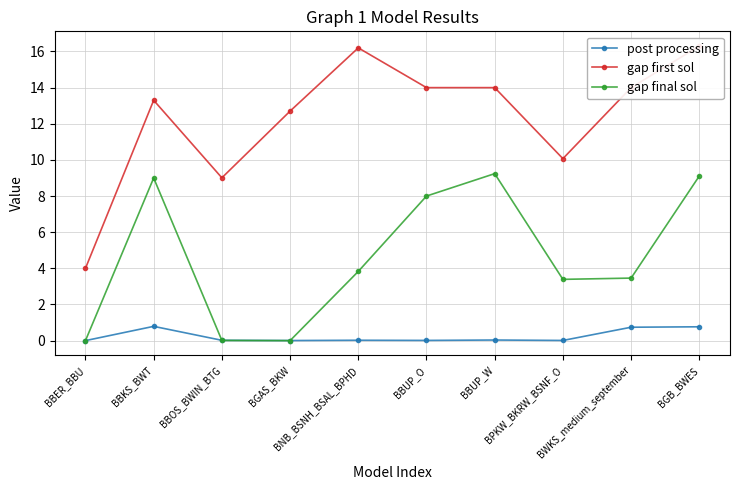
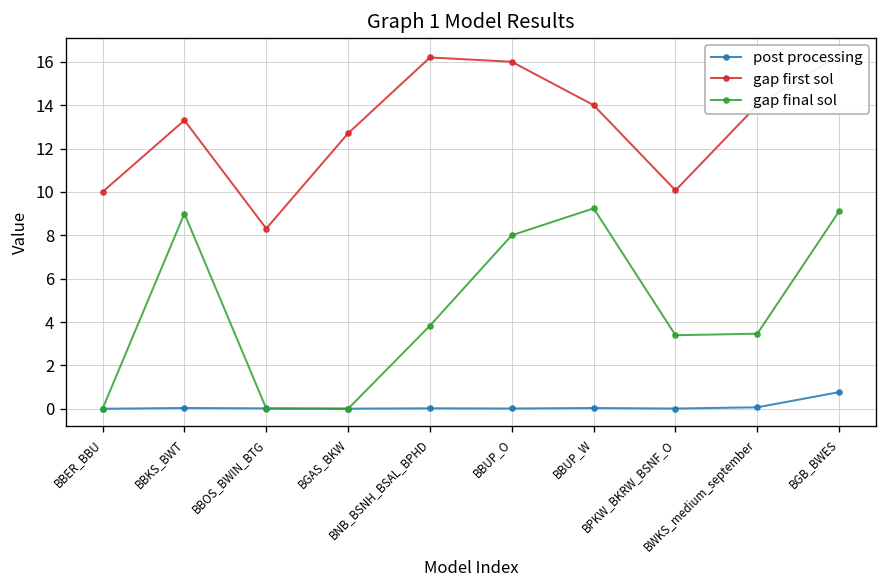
gap first sol, BBER_BBU: 4 -> 10
post processing, BBKS_BWT: 0.8 -> 0.0
gap first sol, BBOS_BWIN_BTG: 9.0 -> 8.3
gap first sol, BBUP_O: 14 -> 16
post processing, BWKS_medium_september: 0.7 -> 0.1
